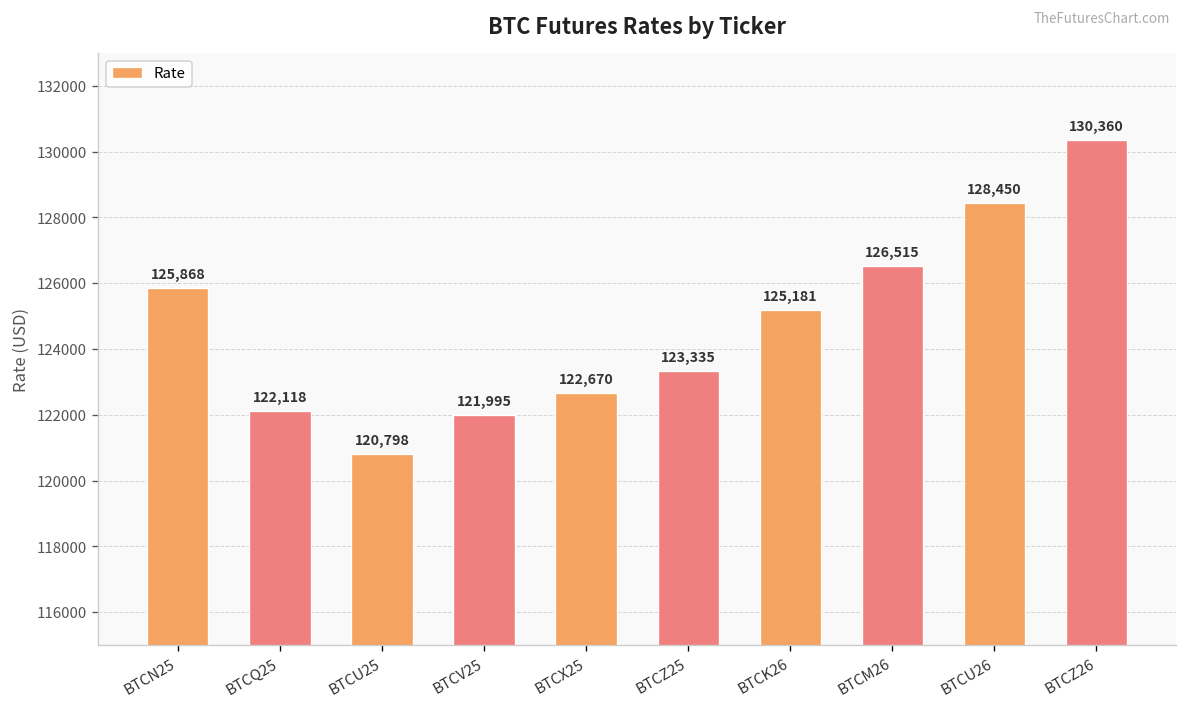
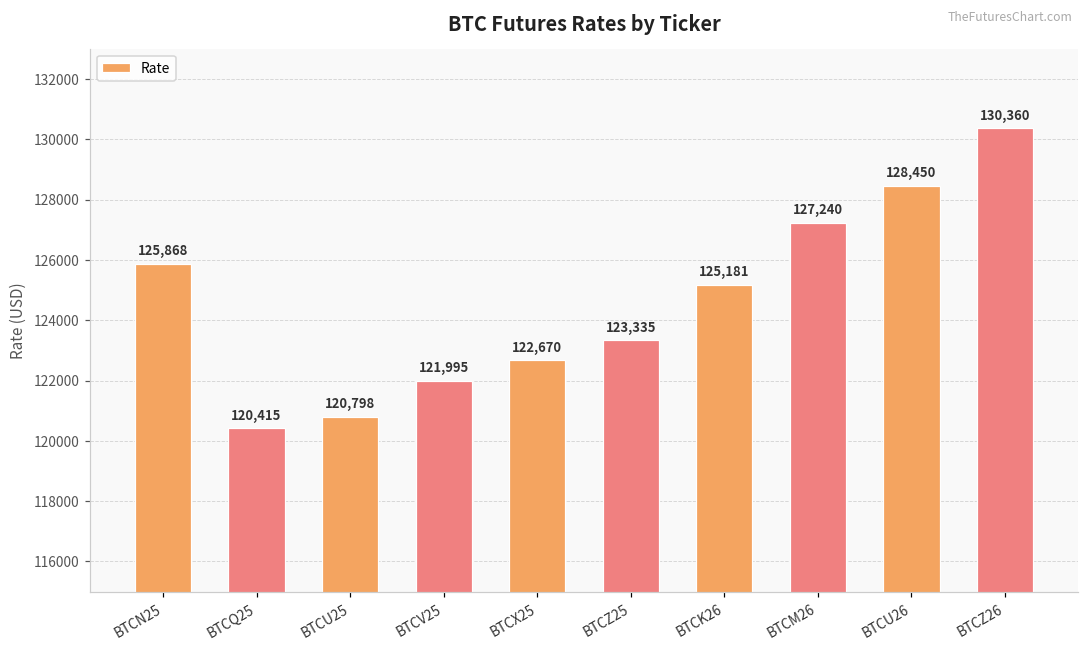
BTCQ25: 122,118 -> 120,415
BTCM26: 126,515 -> 127,240
